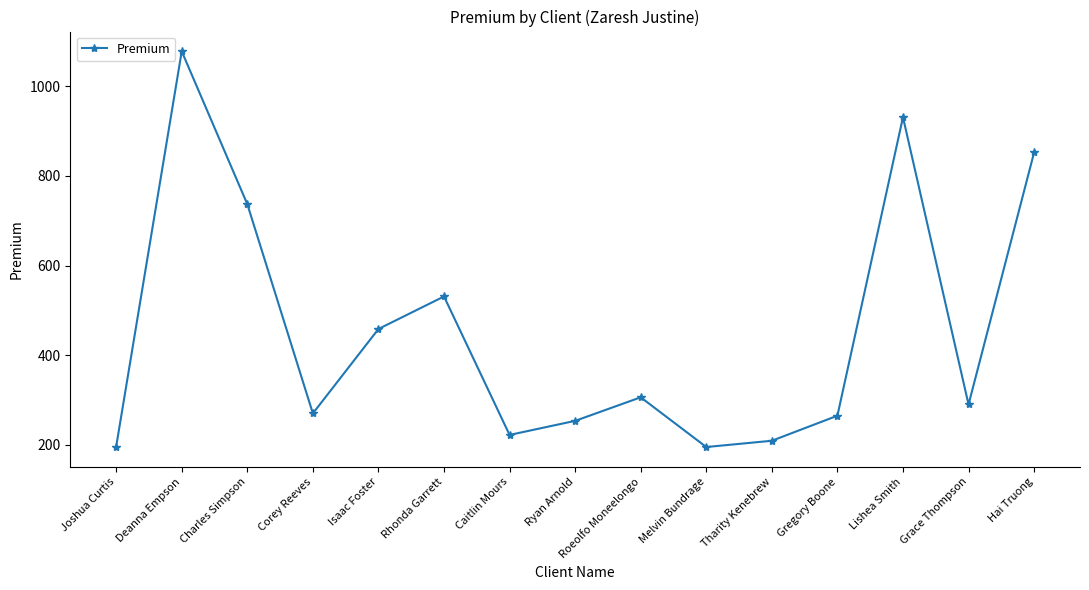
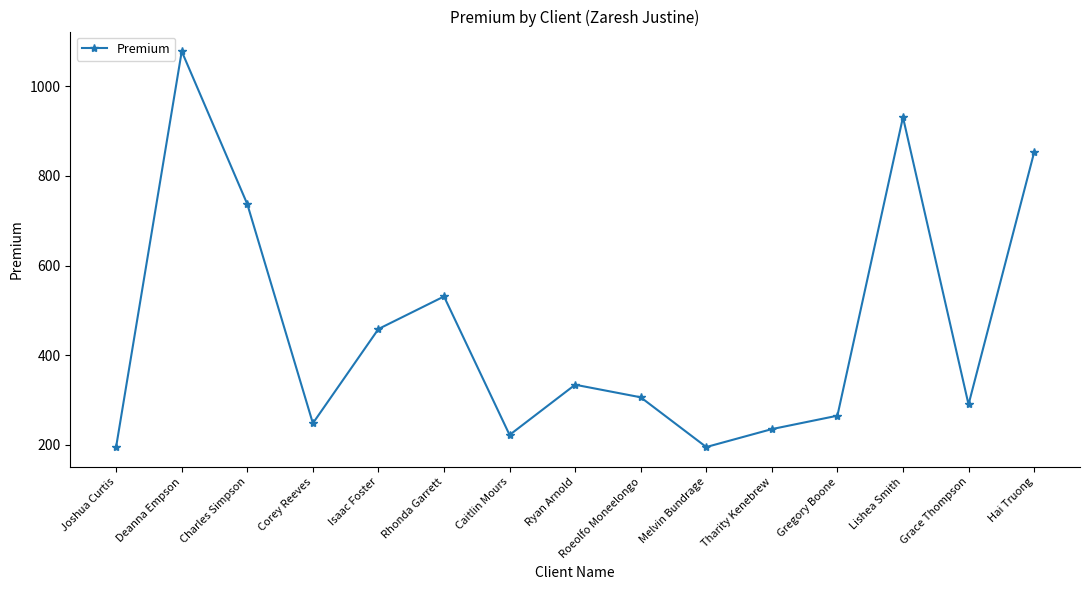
Corey Reeves: 270 -> 250
Ryan Arnold: 250 -> 330
Tharity Kenebrew: 210 -> 240
